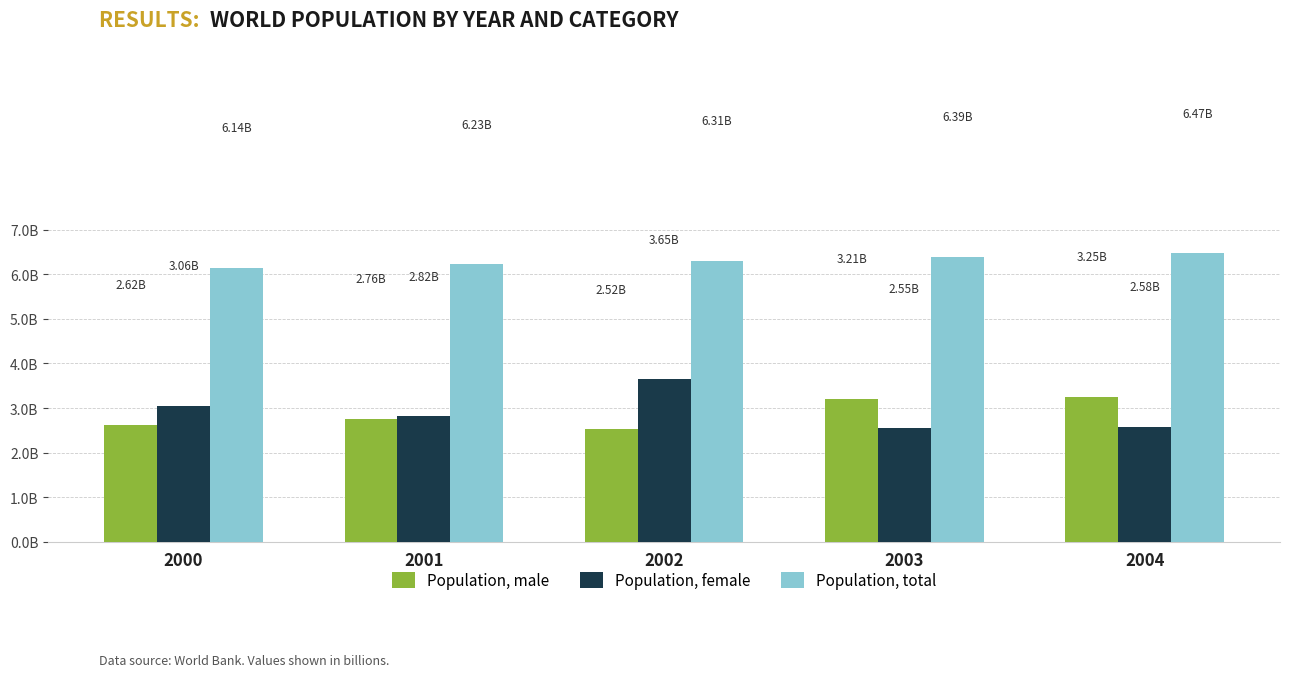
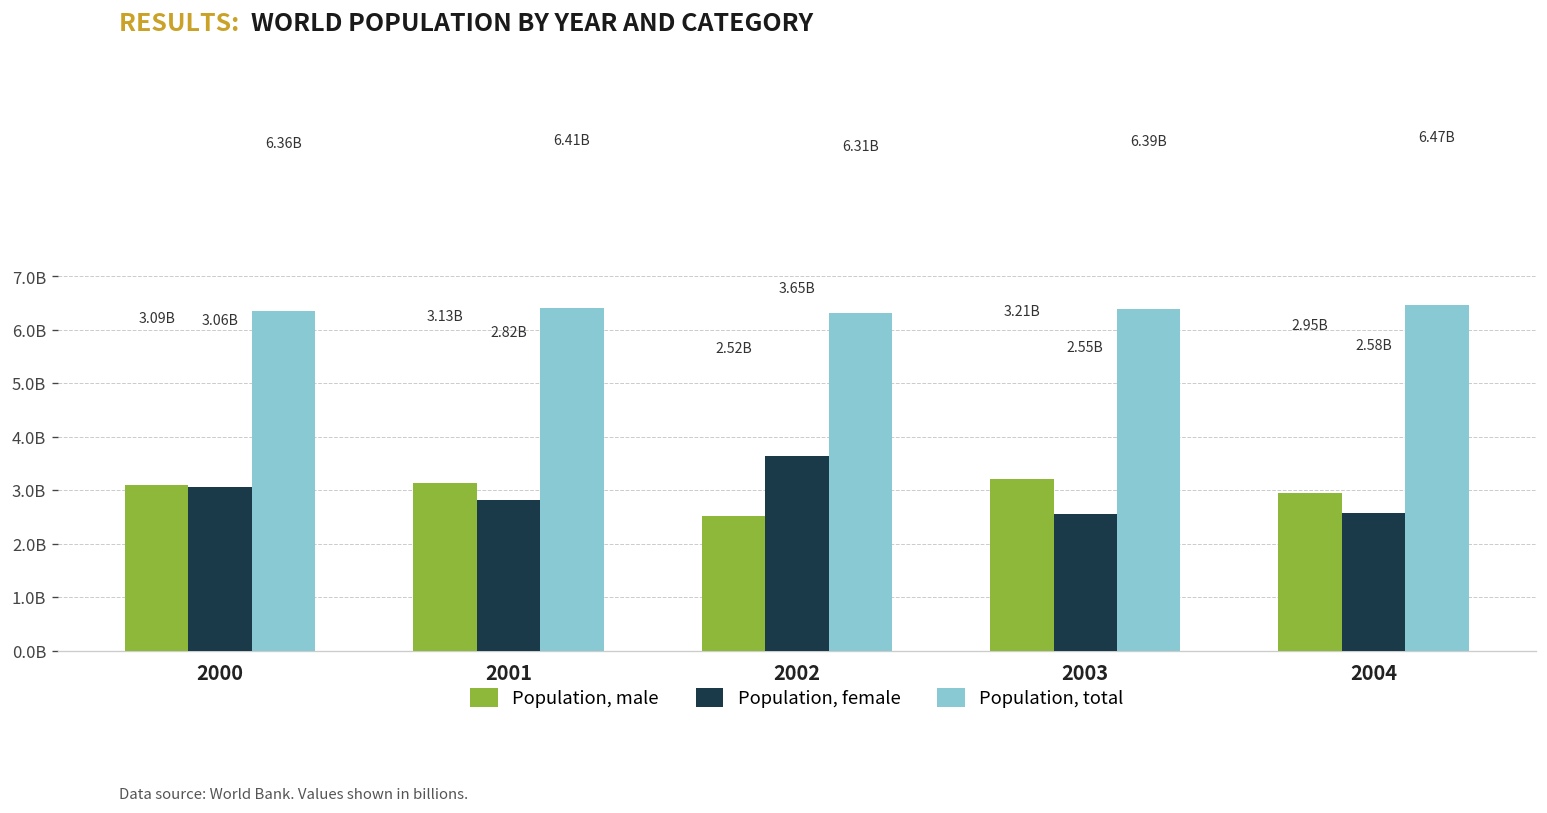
Population, male, 2000: 2.62B -> 3.09B
Population, total, 2000: 6.14B -> 6.36B
Population, male, 2001: 2.76B -> 3.13B
Population, total, 2001: 6.23B -> 6.41B
Population, male, 2004: 3.25B -> 2.95B
